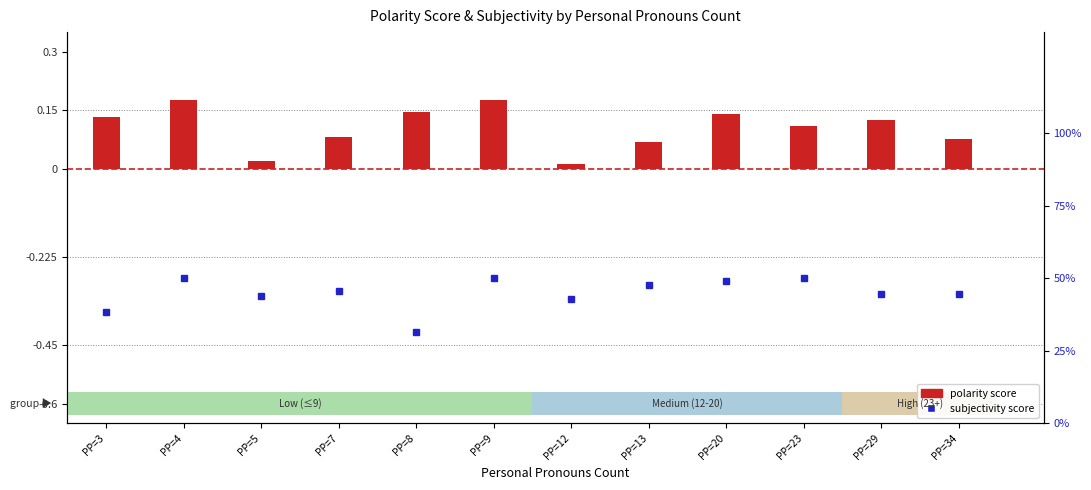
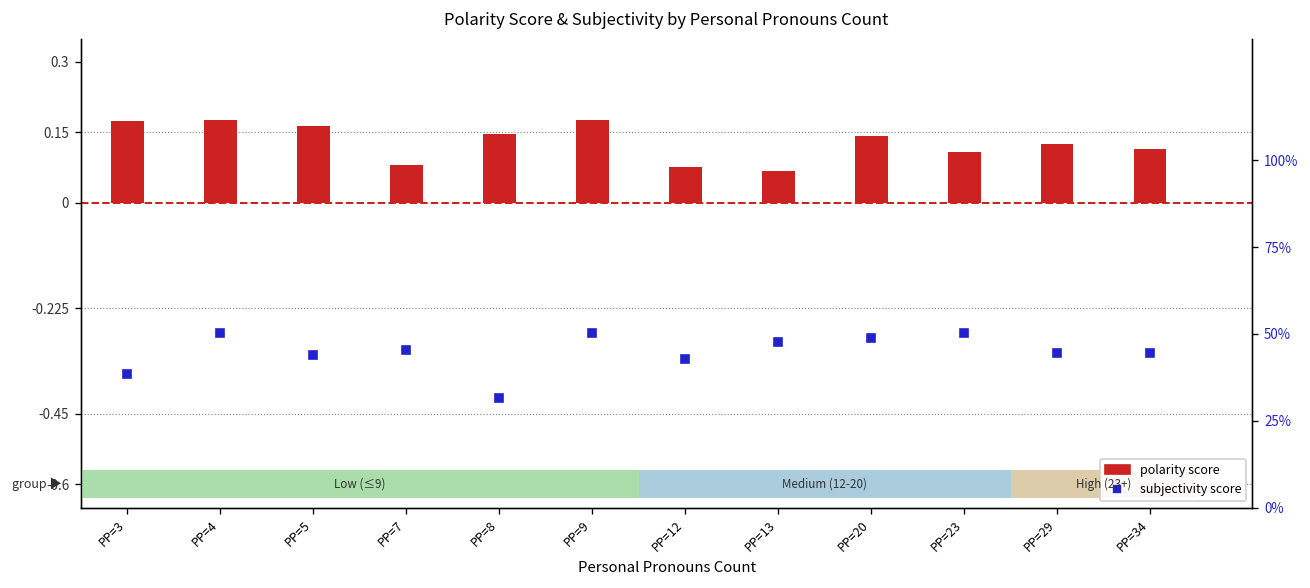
polarity score, PP=3: 0.13 -> 0.17
polarity score, PP=5: 0.02 -> 0.16
polarity score, PP=12: 0.01 -> 0.08
polarity score, PP=34: 0.08 -> 0.12
